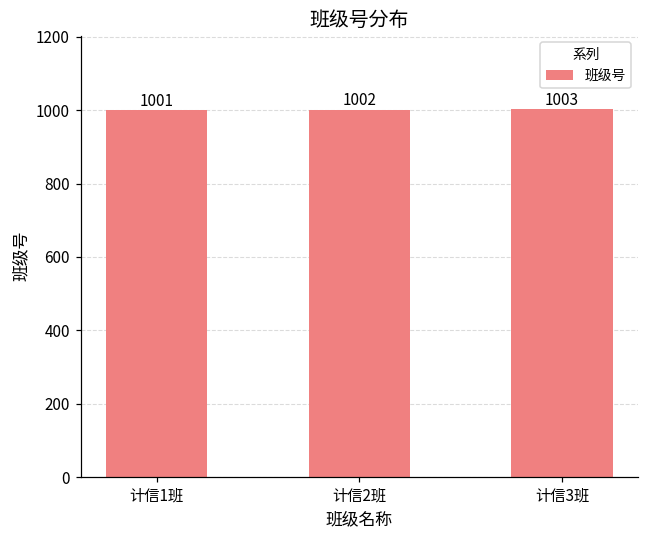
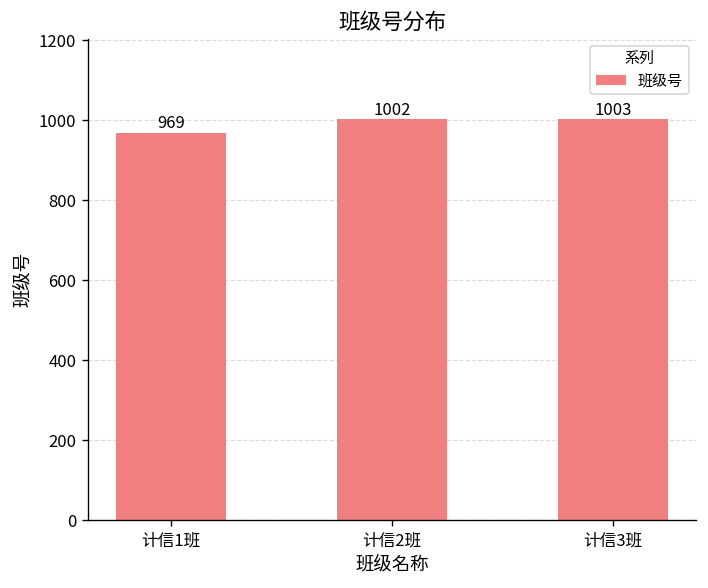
计信1班: 1001 -> 969
